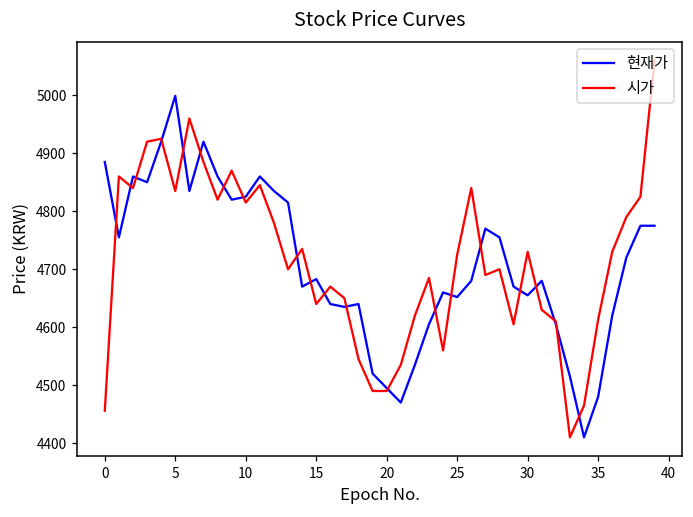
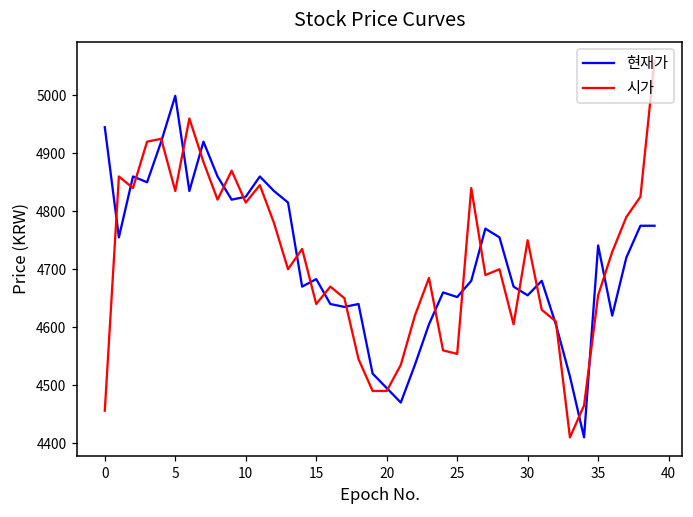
현재가, 0: 4890 -> 4950
시가, 25: 4730 -> 4550
시가, 30: 4730 -> 4750
현재가, 35: 4480 -> 4740
시가, 35: 4610 -> 4660
